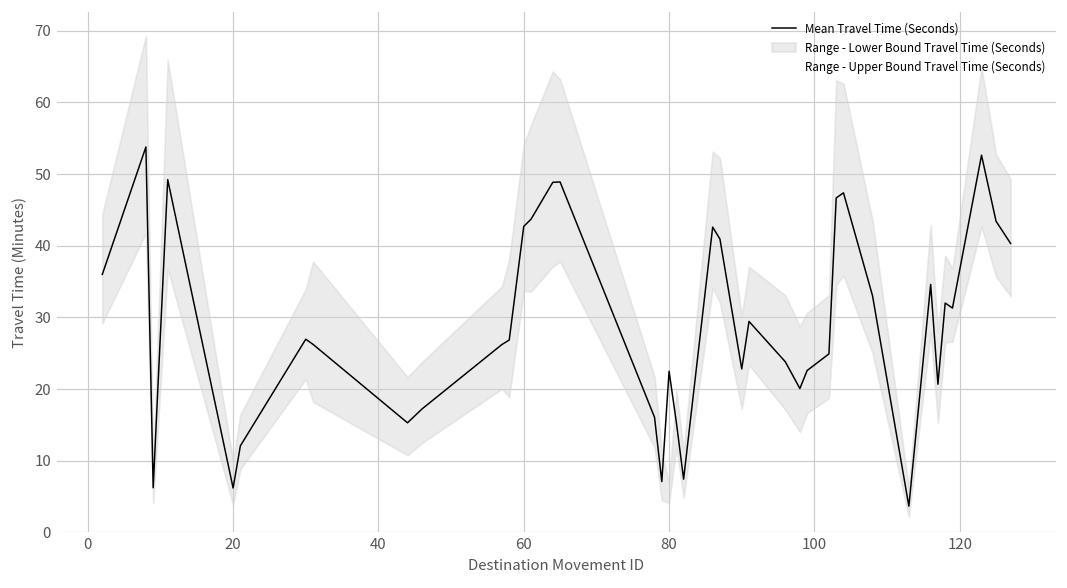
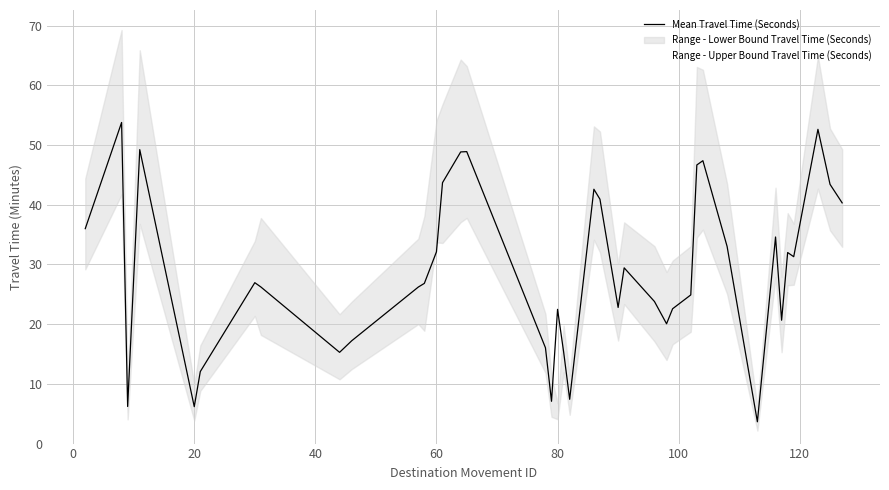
Mean Travel Time (Seconds), 60: 43 -> 32
